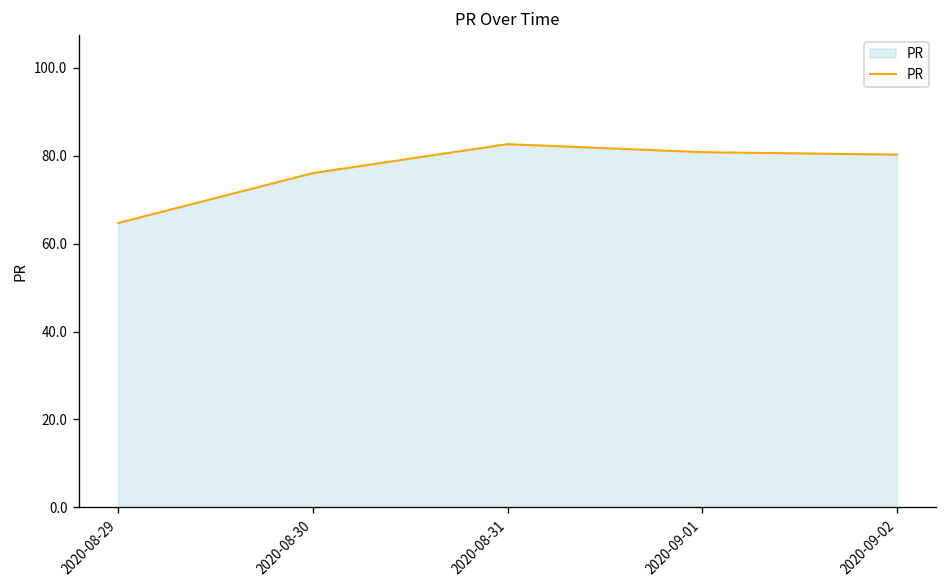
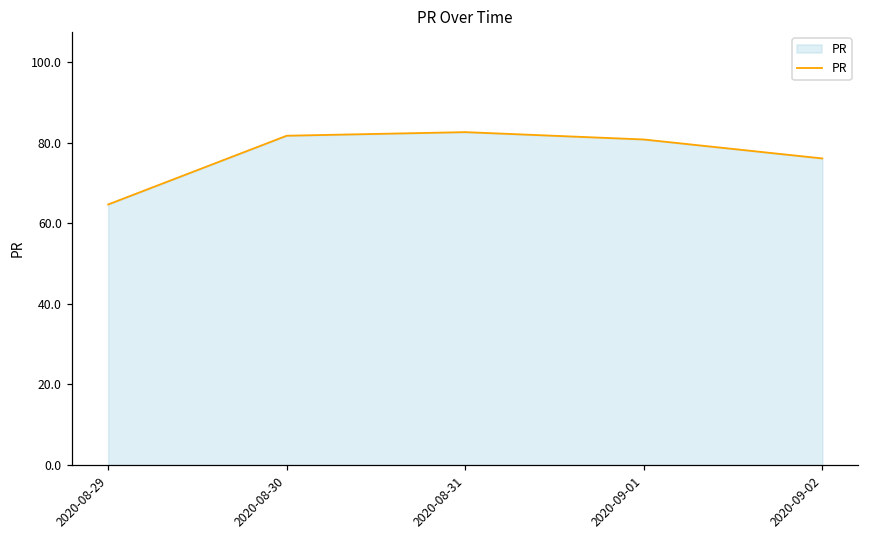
2020-08-30: 76 -> 82
2020-09-02: 80 -> 76
